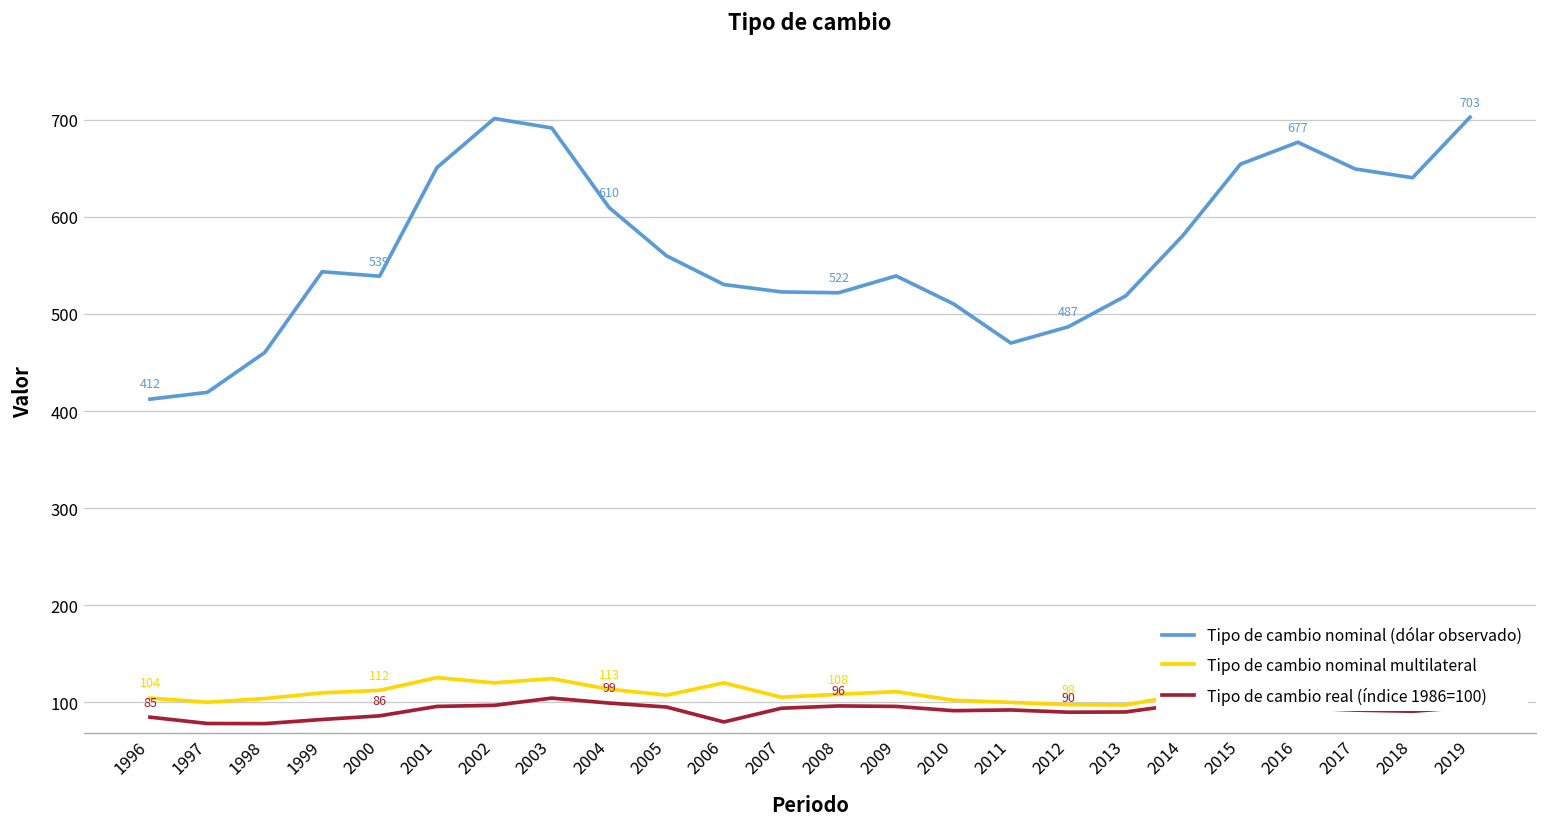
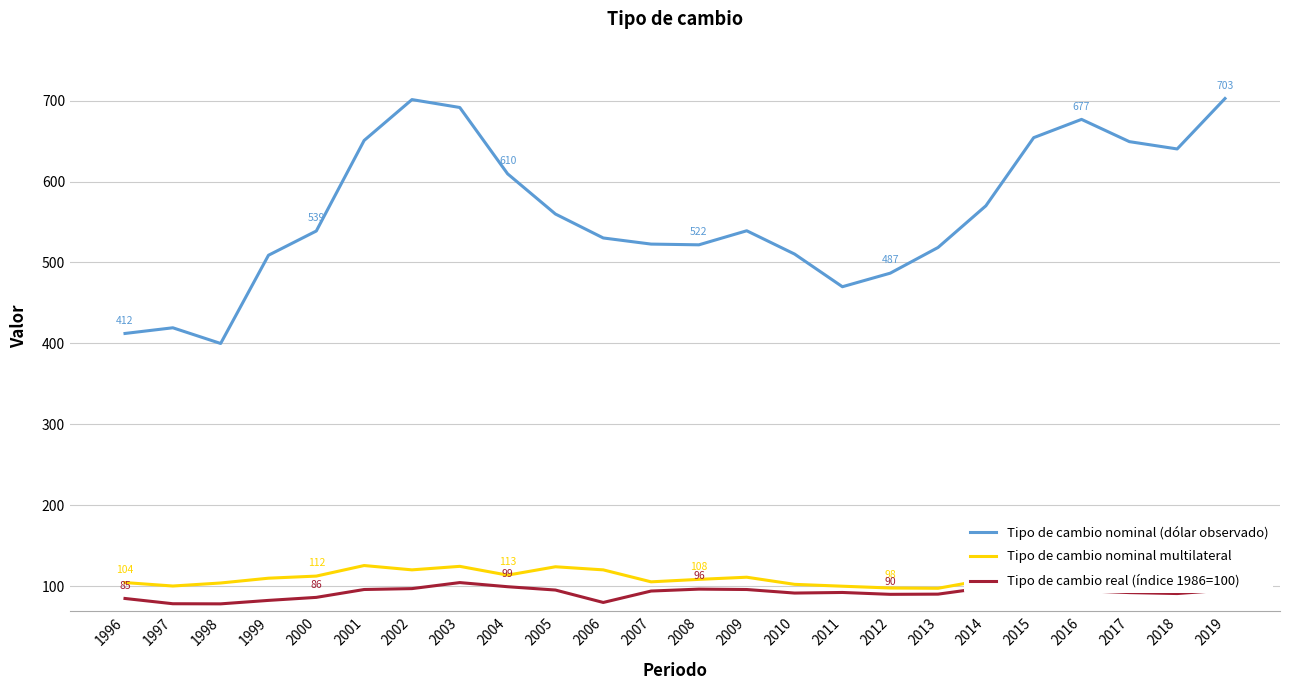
Tipo de cambio nominal (dólar observado), 1998: 460 -> 400
Tipo de cambio nominal (dólar observado), 1999: 540 -> 510
Tipo de cambio nominal multilateral, 2005: 110 -> 120
Tipo de cambio nominal (dólar observado), 2014: 580 -> 570
